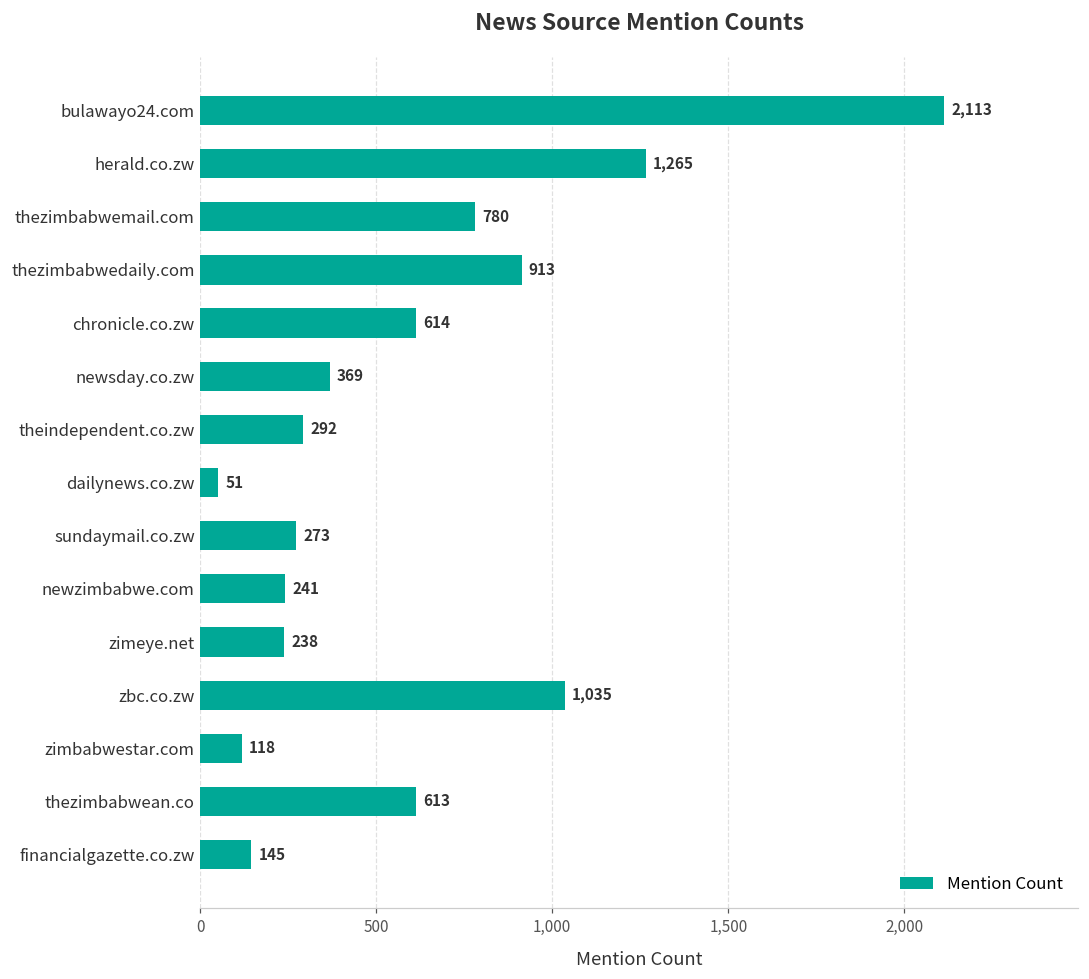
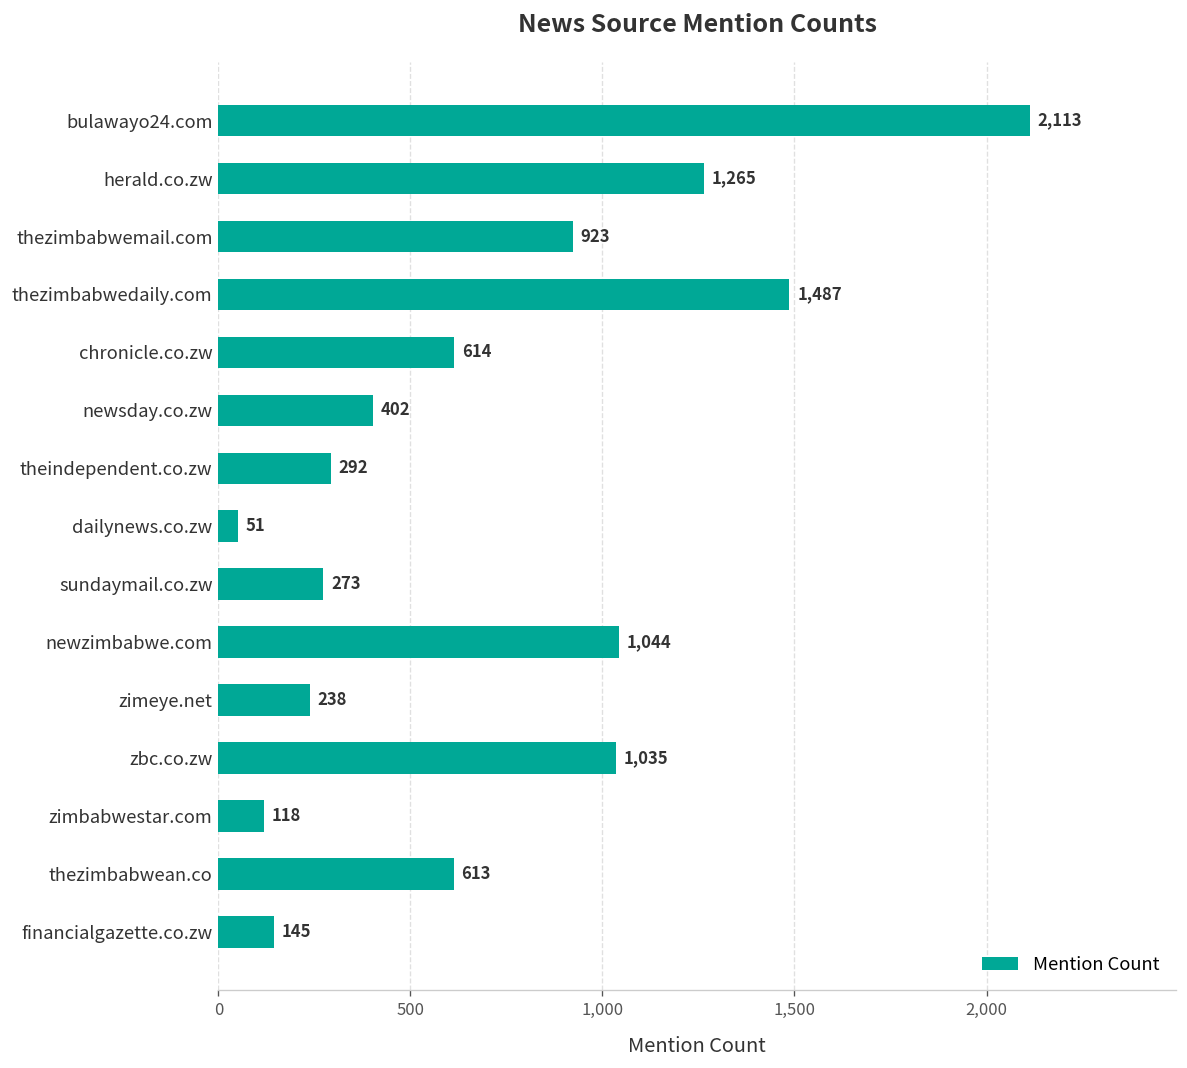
thezimbabwemail.com: 780 -> 923
thezimbabwedaily.com: 913 -> 1,487
newsday.co.zw: 369 -> 402
newzimbabwe.com: 241 -> 1,044
